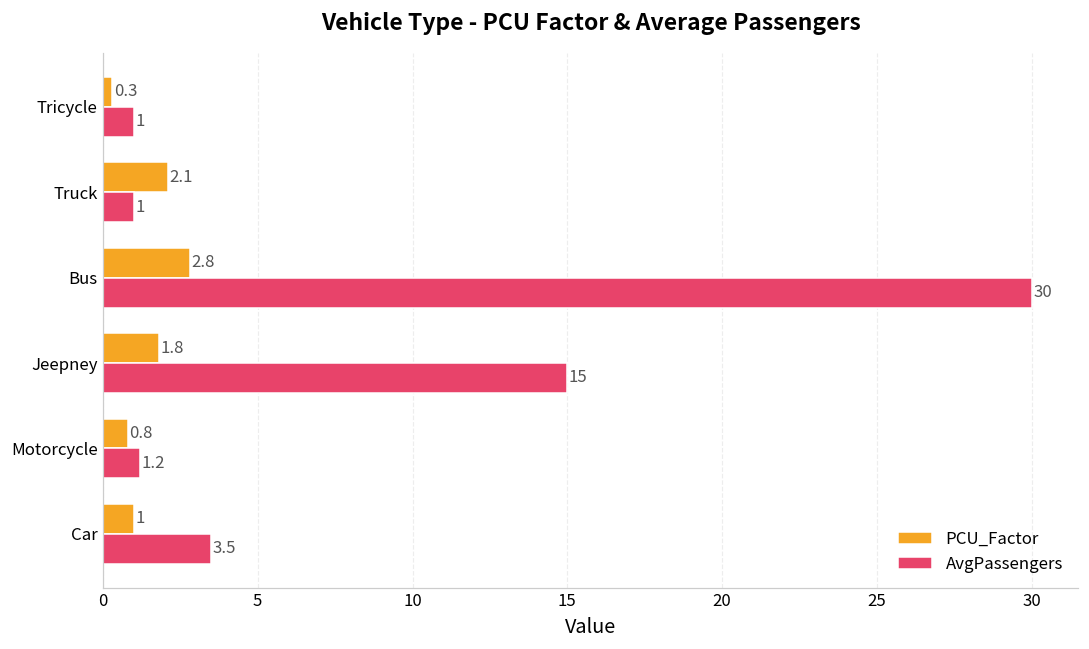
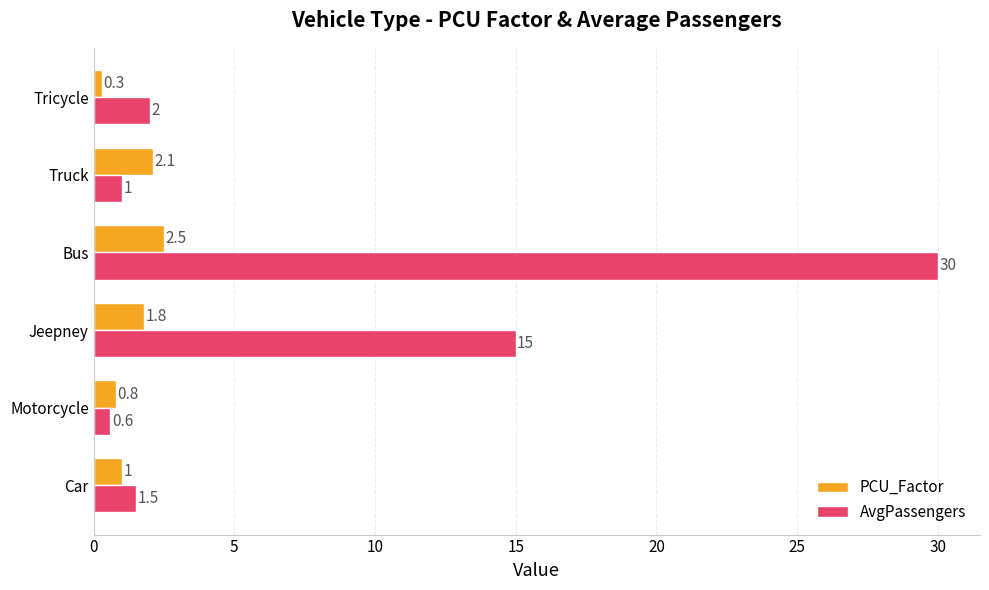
AvgPassengers, Tricycle: 1 -> 2
PCU_Factor, Bus: 2.8 -> 2.5
AvgPassengers, Motorcycle: 1.2 -> 0.6
AvgPassengers, Car: 3.5 -> 1.5
